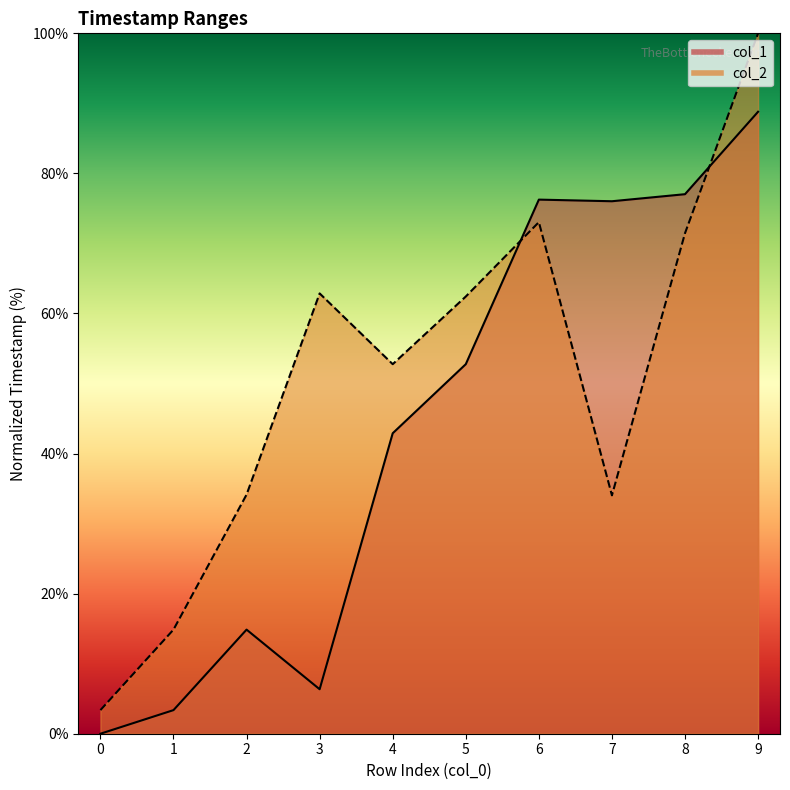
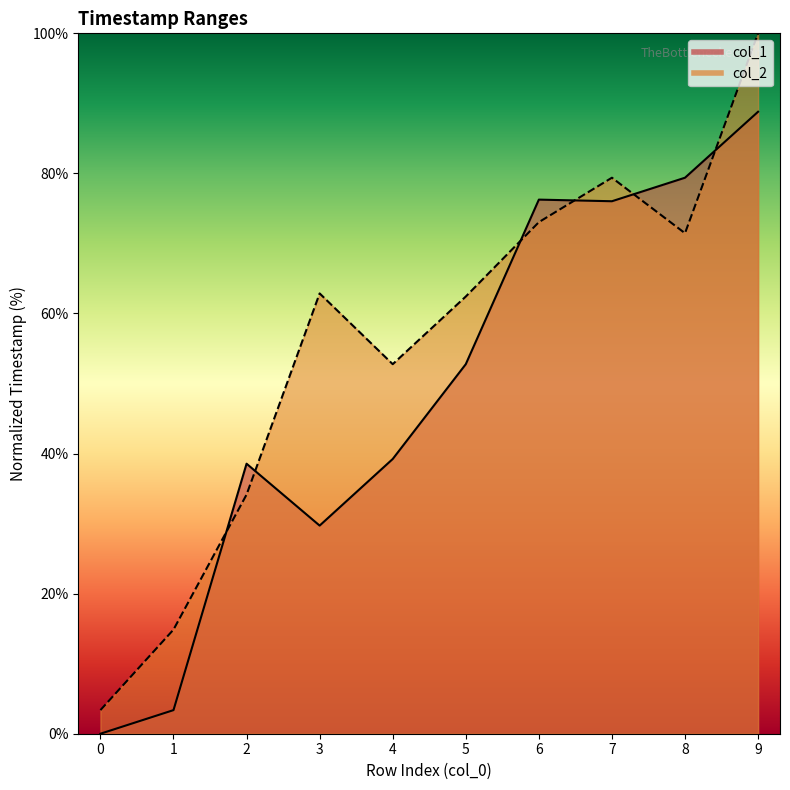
col_1, 2: 15% -> 39%
col_1, 3: 6% -> 30%
col_1, 4: 43% -> 39%
col_2, 7: 34% -> 79%
col_1, 8: 77% -> 79%
